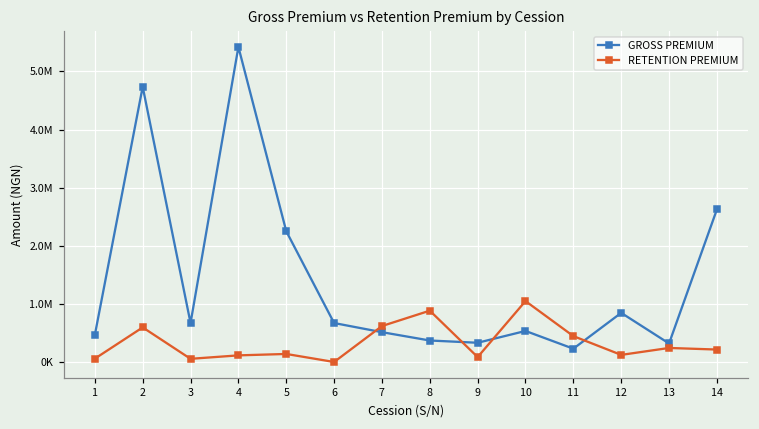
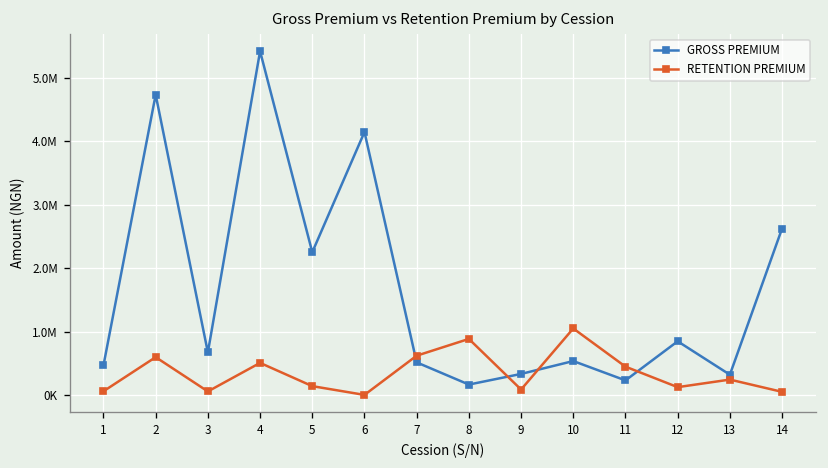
RETENTION PREMIUM, 4: 100000 -> 500000
GROSS PREMIUM, 6: 700000 -> 4100000
GROSS PREMIUM, 8: 400000 -> 200000
RETENTION PREMIUM, 14: 200000 -> 100000
